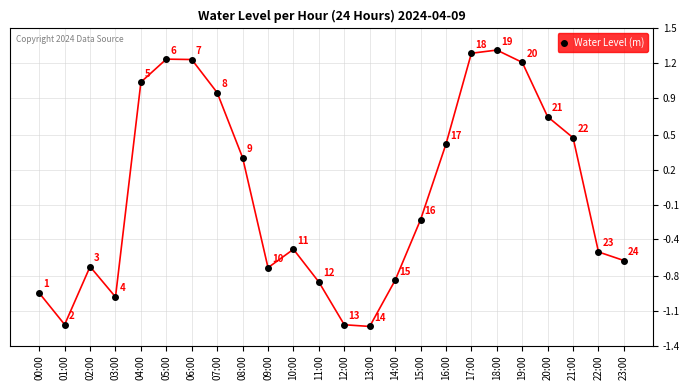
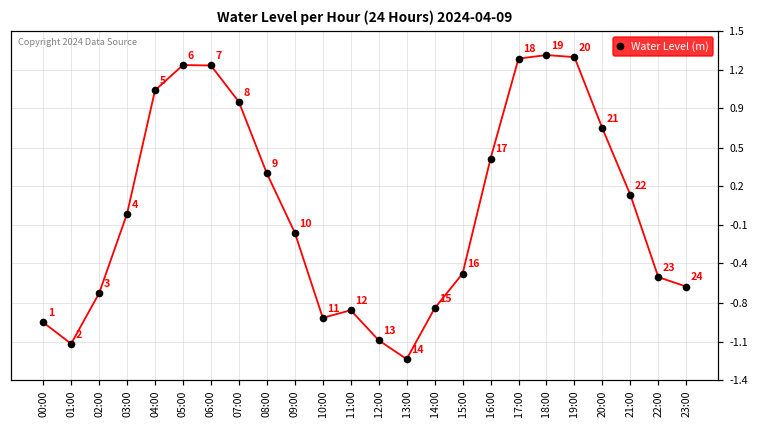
01:00: -1.21 -> -1.10
03:00: -0.96 -> -0.02
09:00: -0.69 -> -0.17
10:00: -0.52 -> -0.88
12:00: -1.21 -> -1.07
15:00: -0.25 -> -0.51
19:00: 1.19 -> 1.29
21:00: 0.50 -> 0.14
